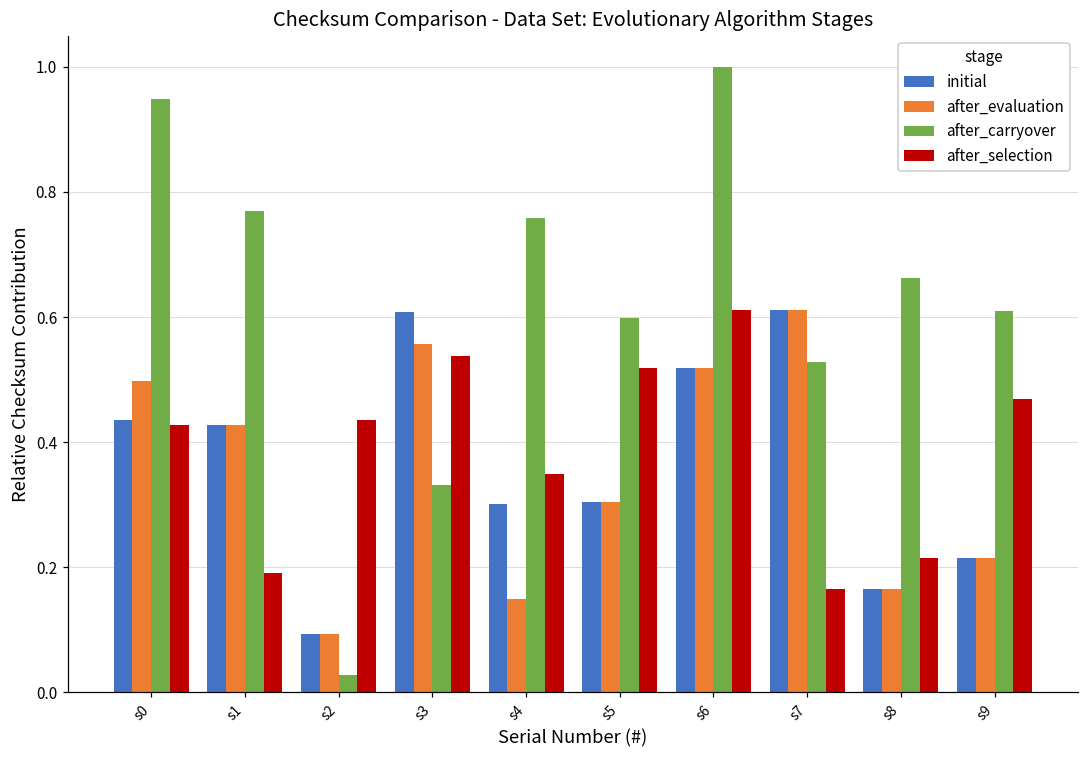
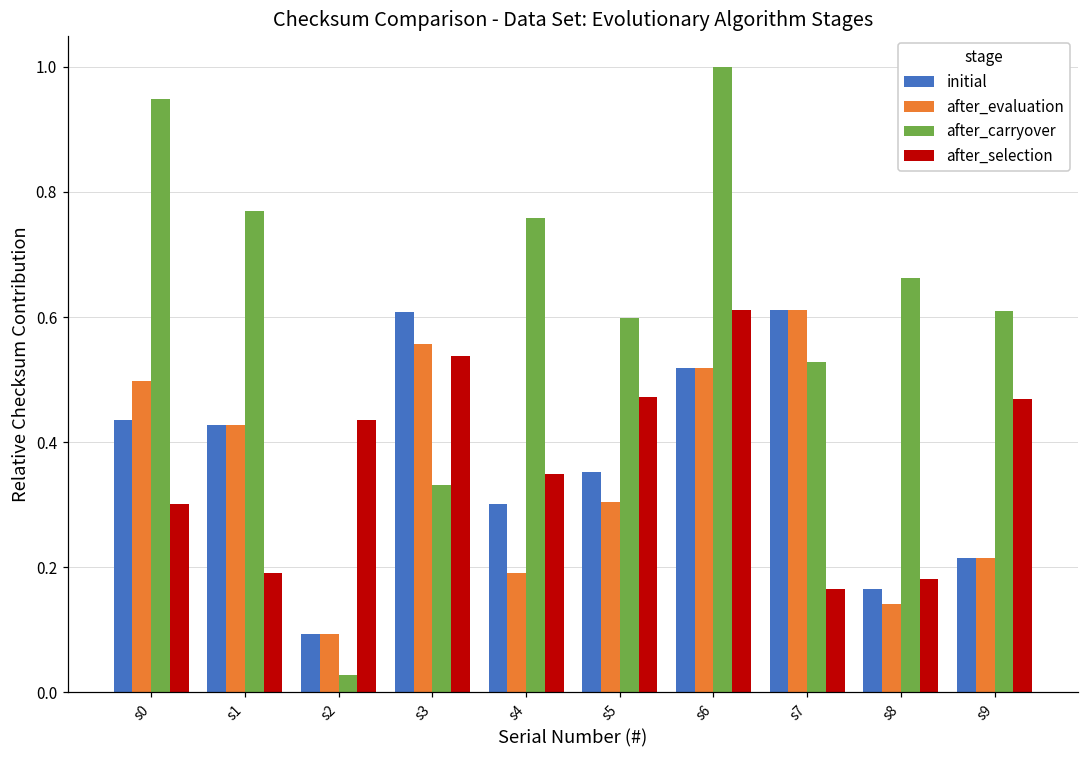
after_selection, s0: 0.43 -> 0.30
after_evaluation, s4: 0.15 -> 0.19
initial, s5: 0.31 -> 0.35
after_selection, s5: 0.52 -> 0.47
after_evaluation, s8: 0.16 -> 0.14
after_selection, s8: 0.22 -> 0.18
